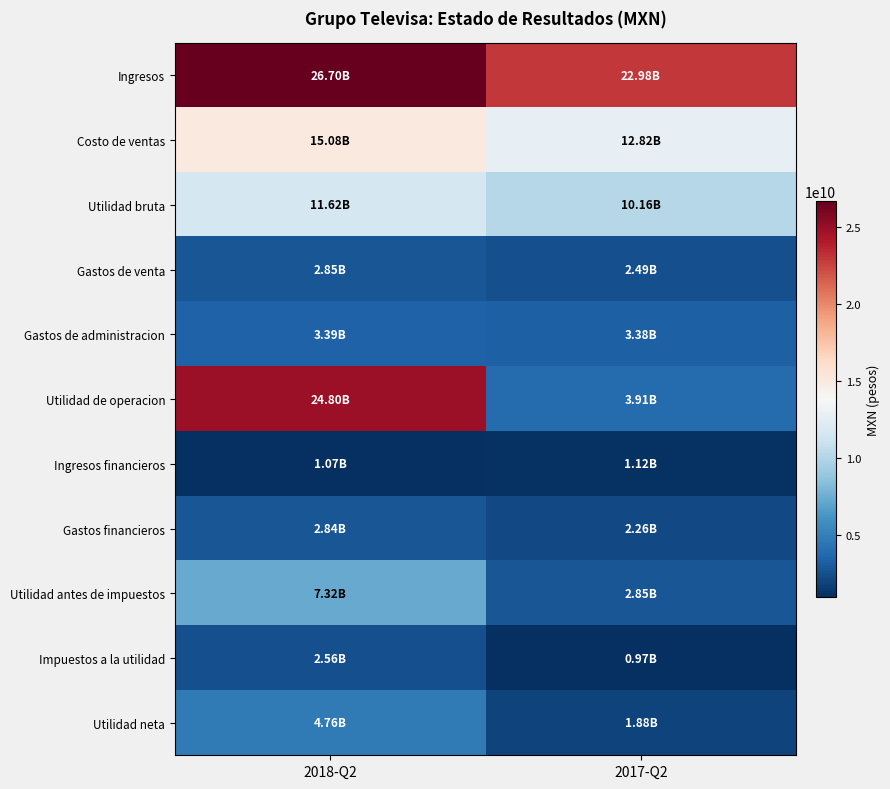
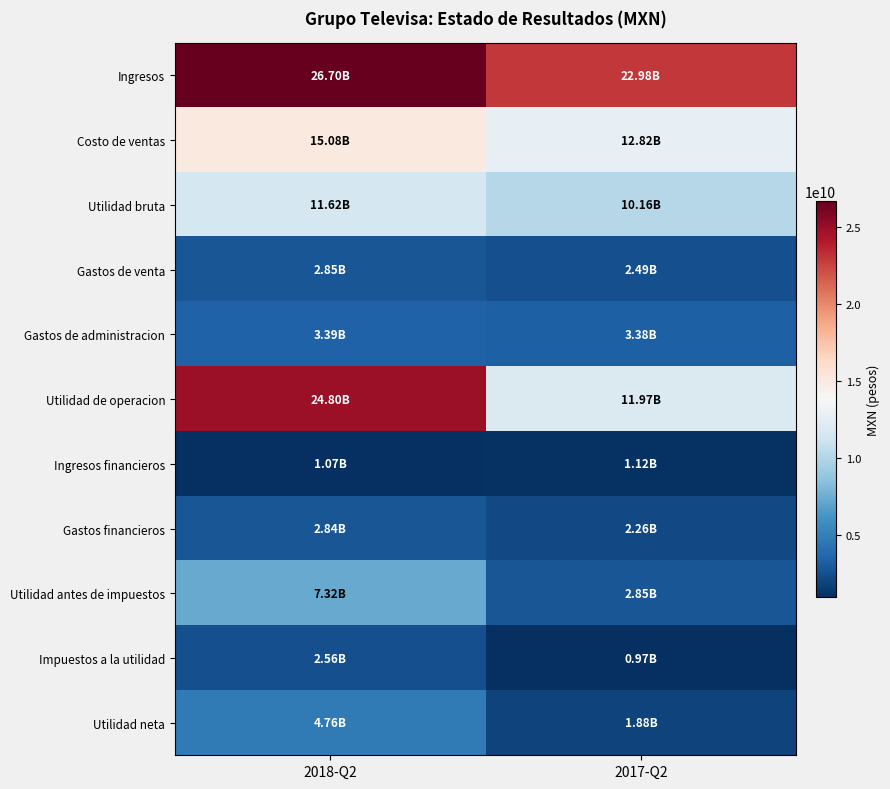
Utilidad de operacion, 2017-Q2: 3.91B -> 11.97B
